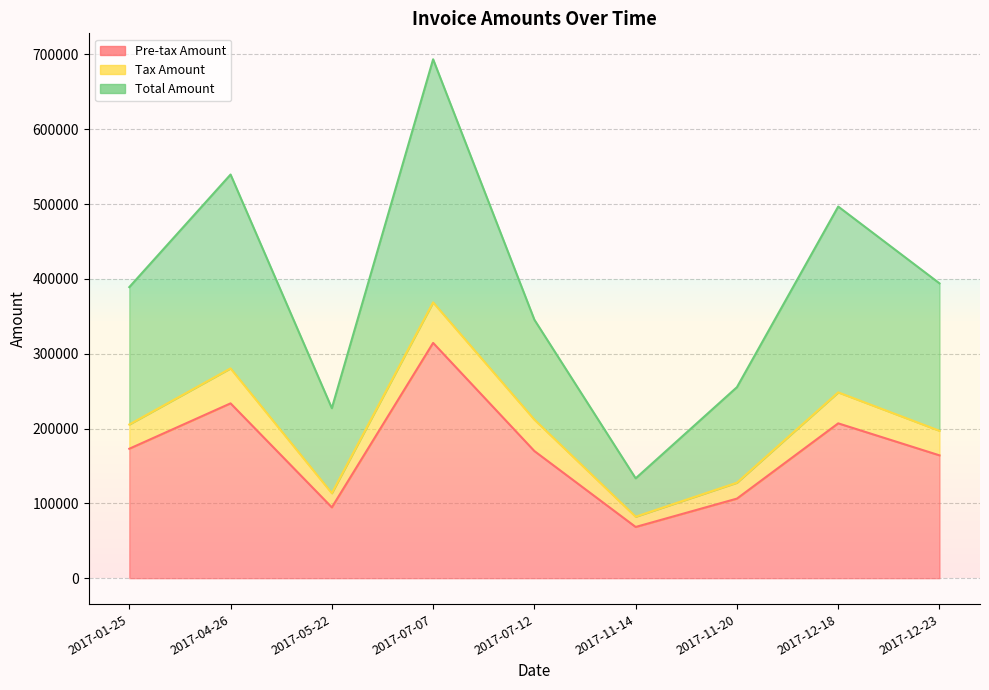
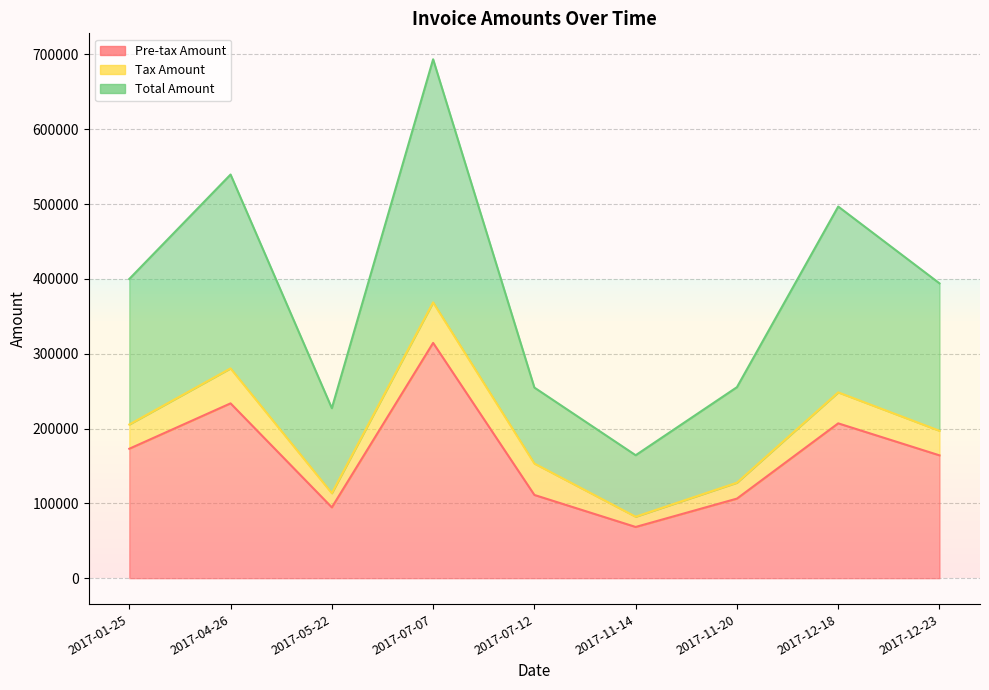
Total Amount, 2017-01-25: 180000 -> 190000
Pre-tax Amount, 2017-07-12: 170000 -> 110000
Total Amount, 2017-07-12: 130000 -> 100000
Total Amount, 2017-11-14: 50000 -> 80000
